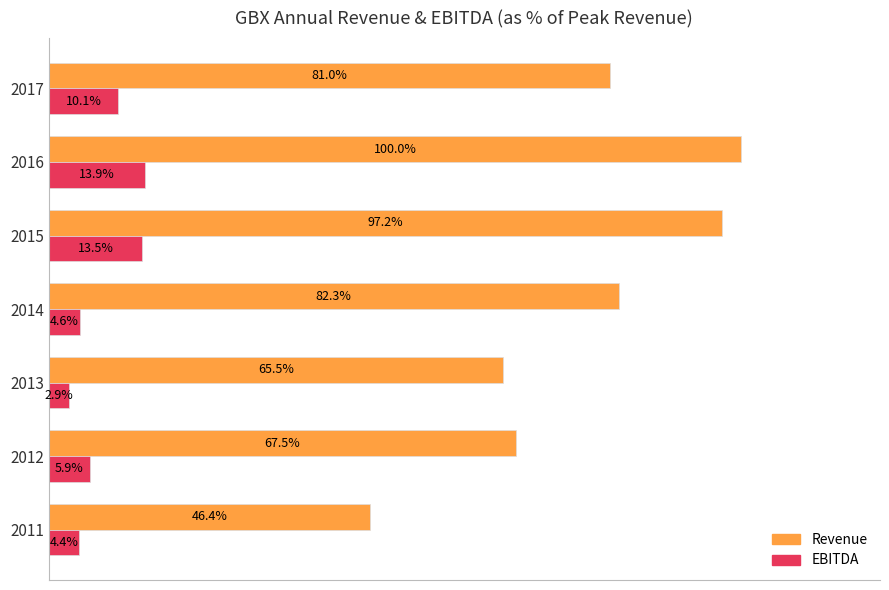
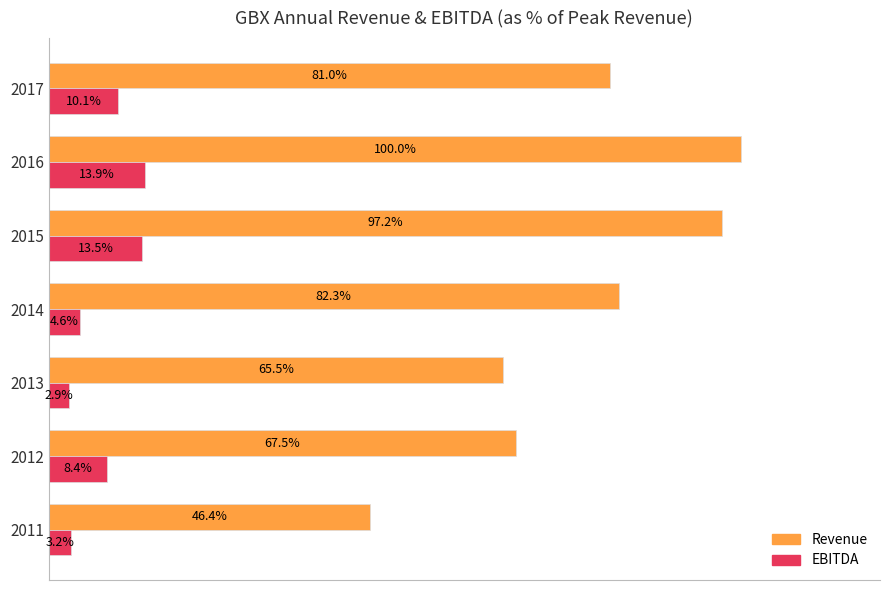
EBITDA, 2012: 5.9% -> 8.4%
EBITDA, 2011: 4.4% -> 3.2%
